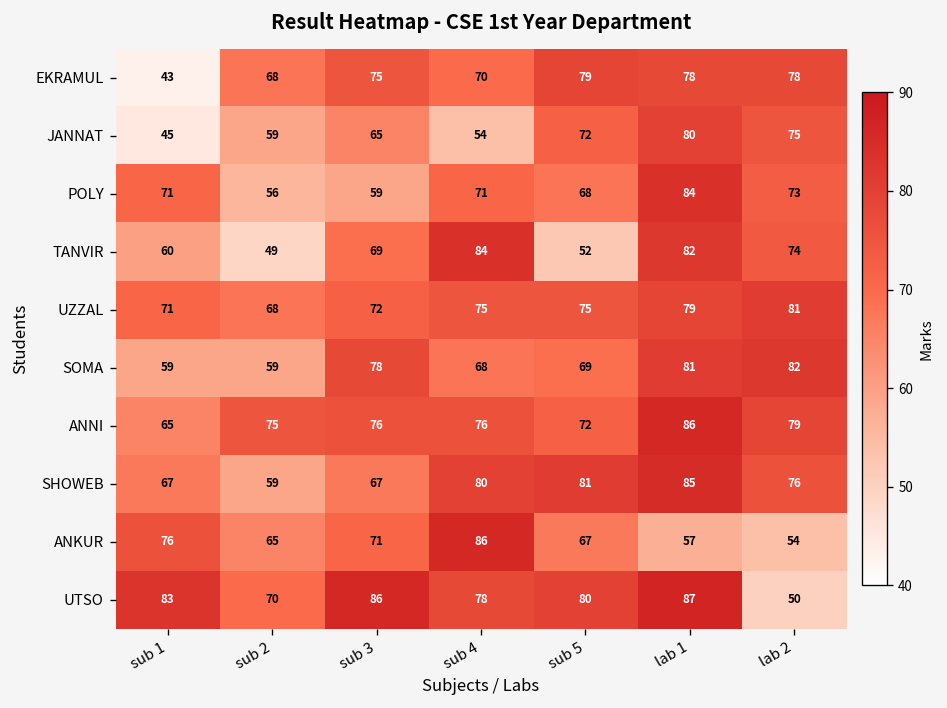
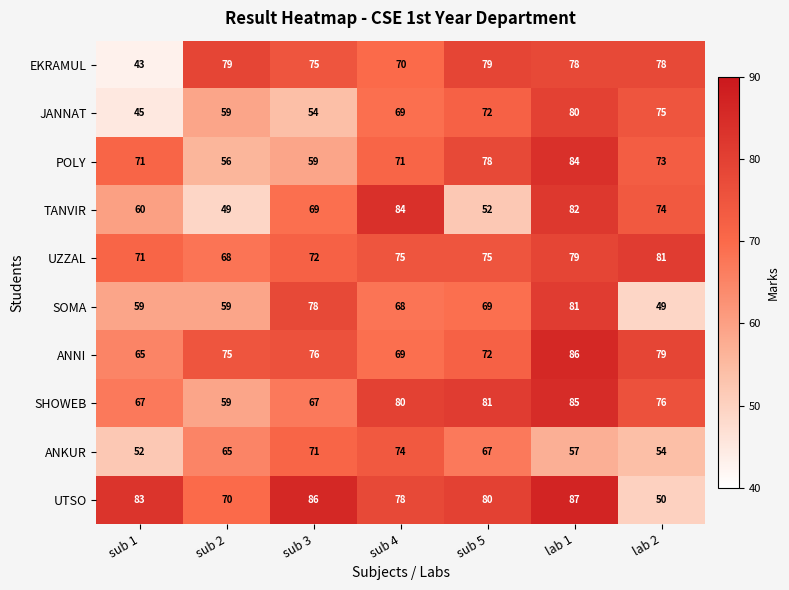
EKRAMUL, sub 2: 68 -> 79
JANNAT, sub 3: 65 -> 54
JANNAT, sub 4: 54 -> 69
POLY, sub 5: 68 -> 78
SOMA, lab 2: 82 -> 49
ANNI, sub 4: 76 -> 69
ANKUR, sub 1: 76 -> 52
ANKUR, sub 4: 86 -> 74
